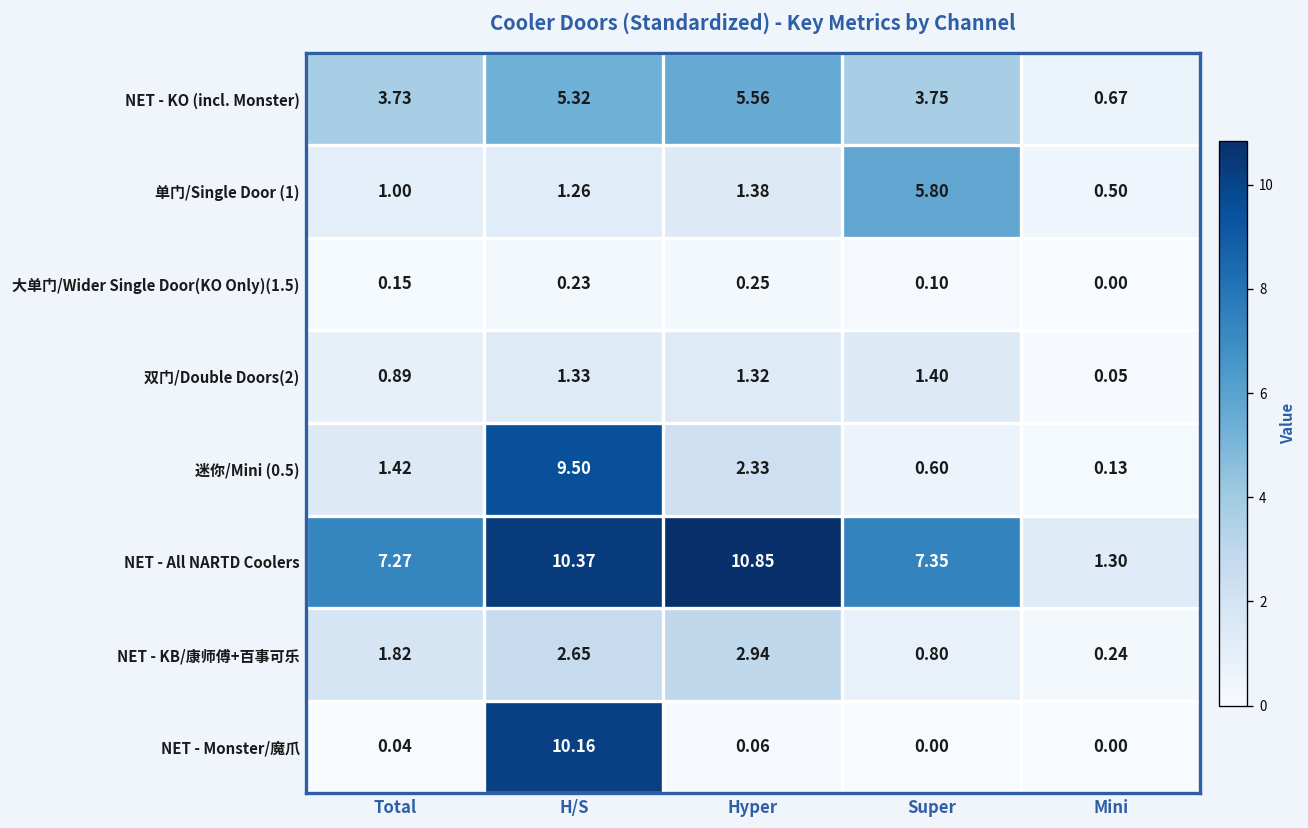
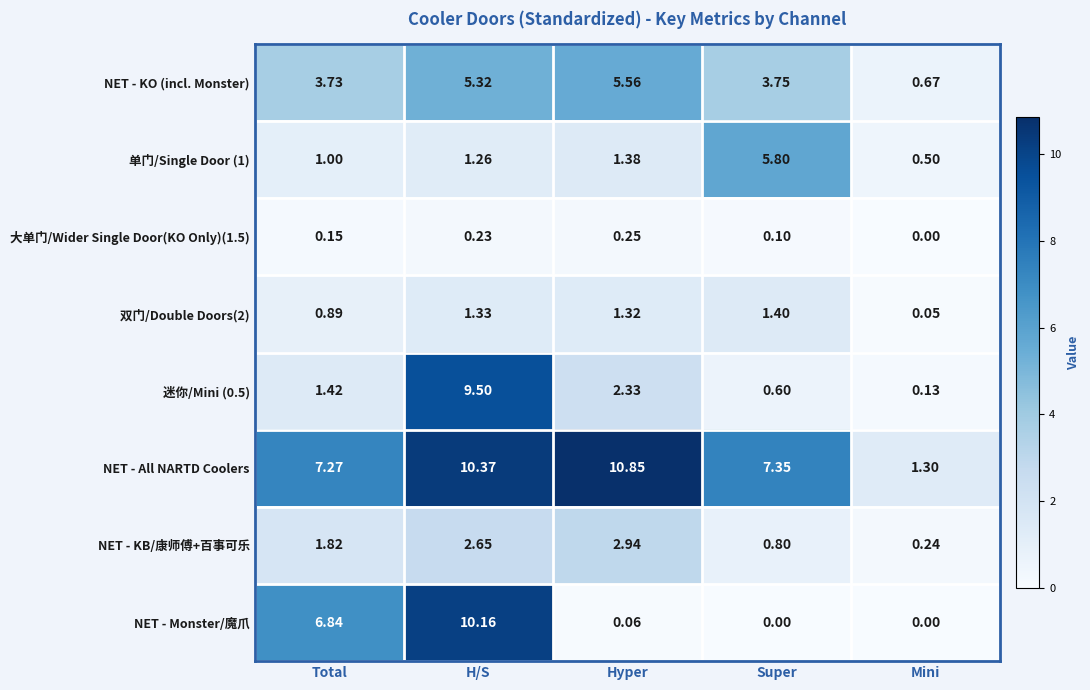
NET - Monster/魔爪, Total: 0.04 -> 6.84
